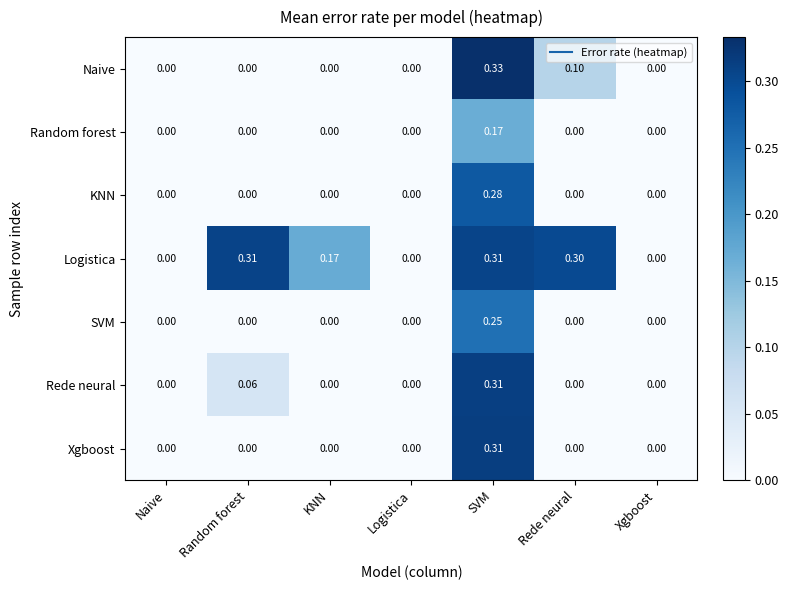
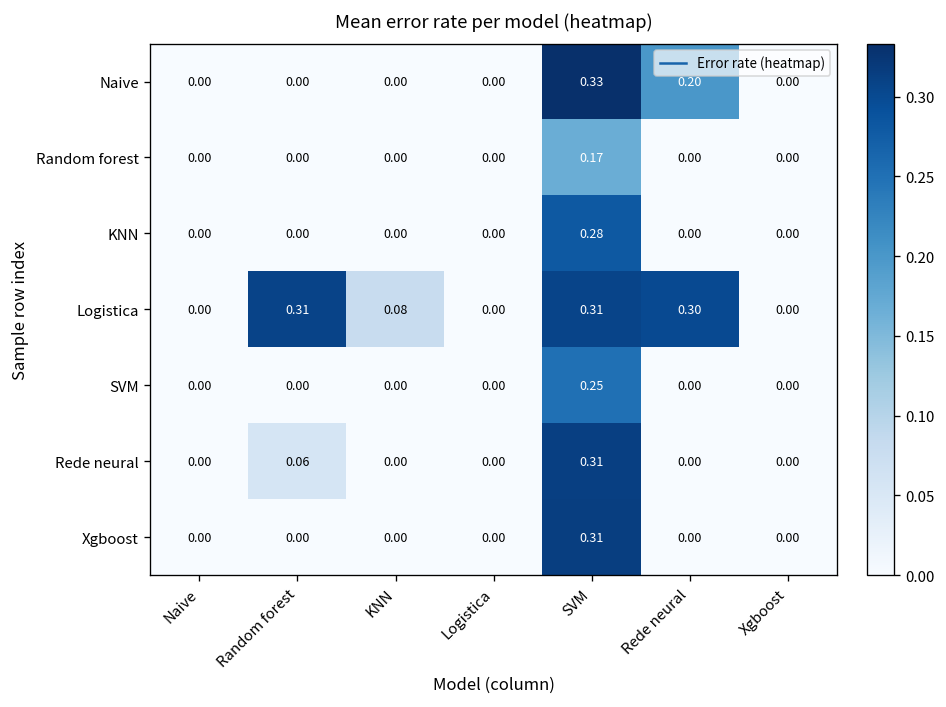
Naive, Rede neural: 0.10 -> 0.20
Logistica, KNN: 0.17 -> 0.08
